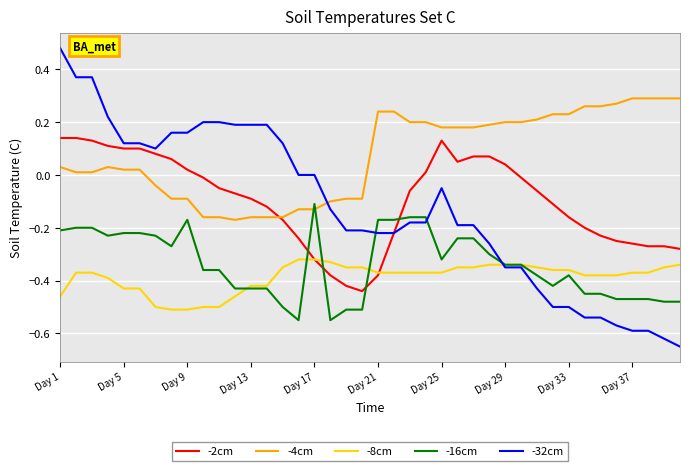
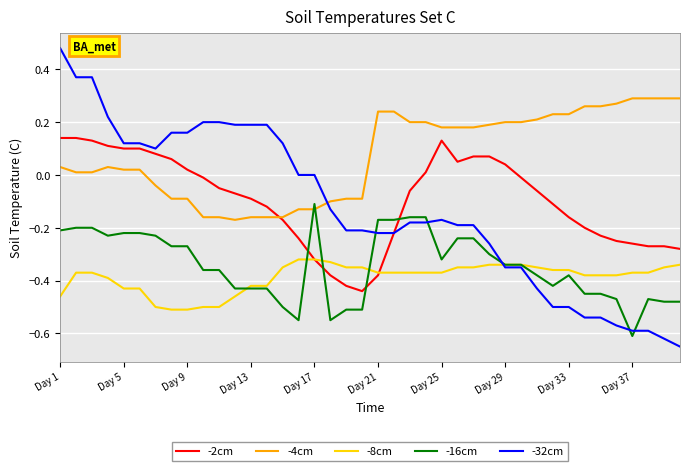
-16cm, Day 9: -0.17 -> -0.27
-32cm, Day 25: -0.05 -> -0.17
-16cm, Day 37: -0.47 -> -0.61
